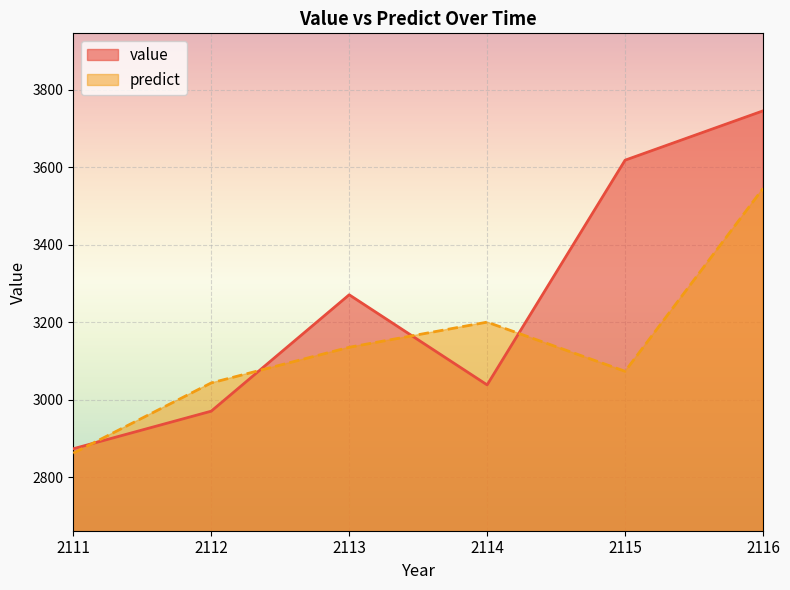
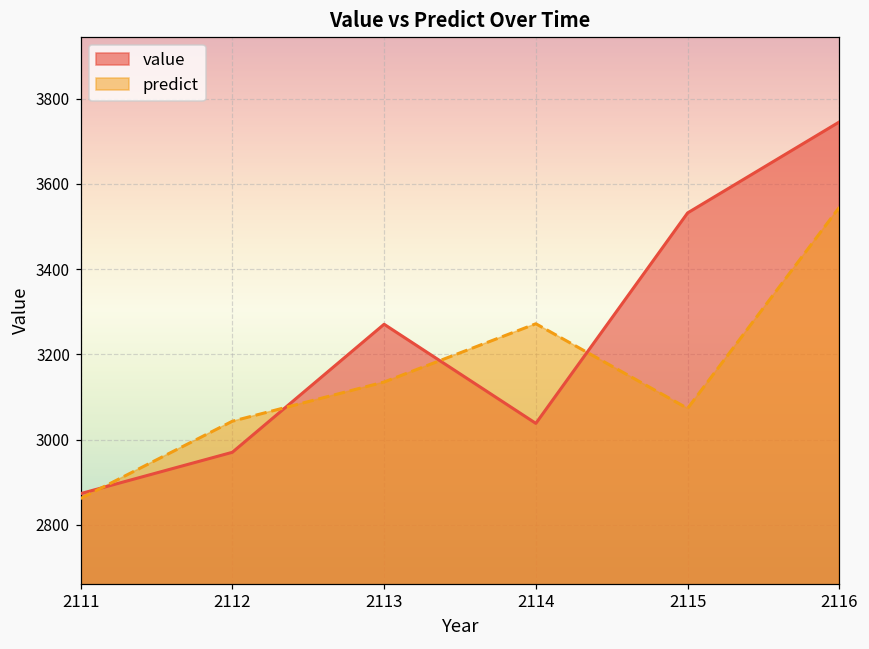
predict, 2114: 3200 -> 3270
value, 2115: 3620 -> 3530
